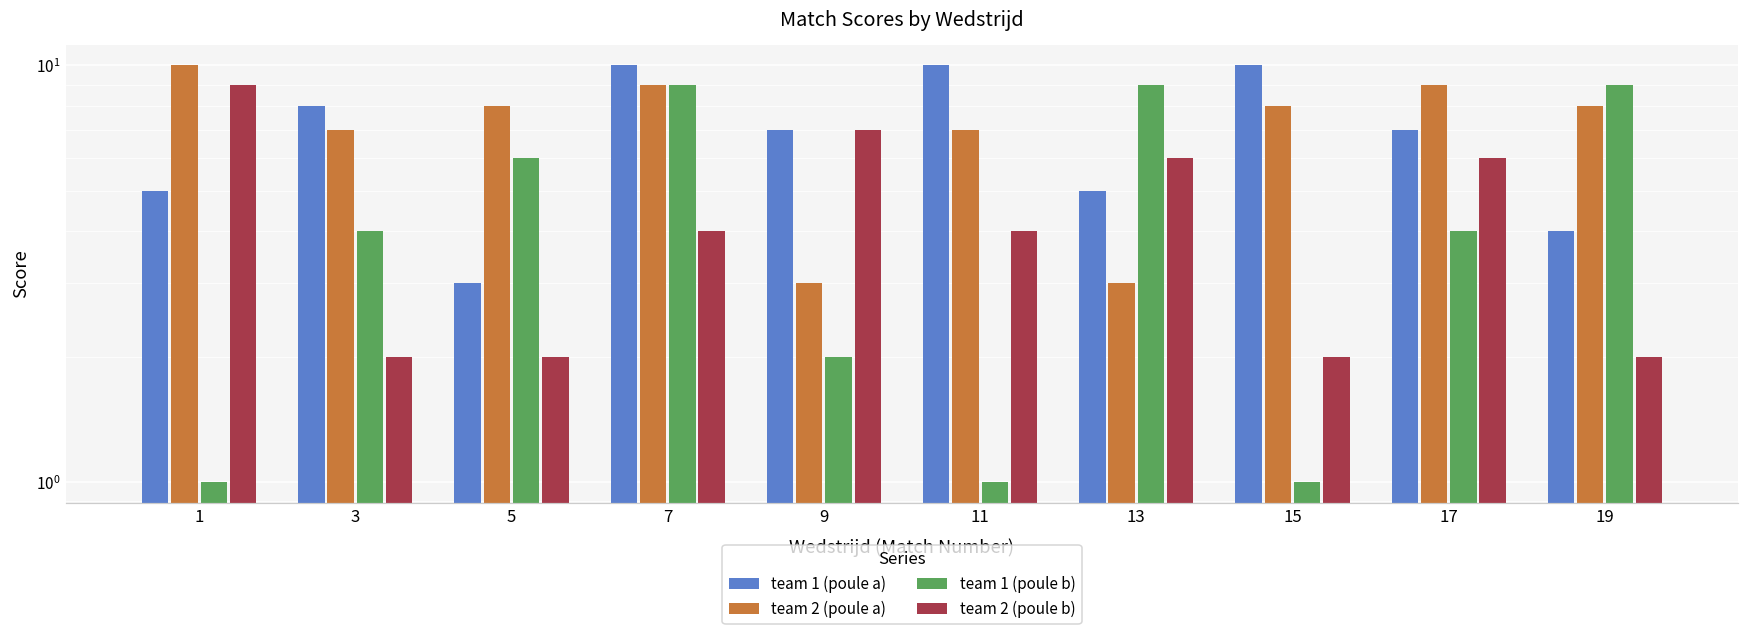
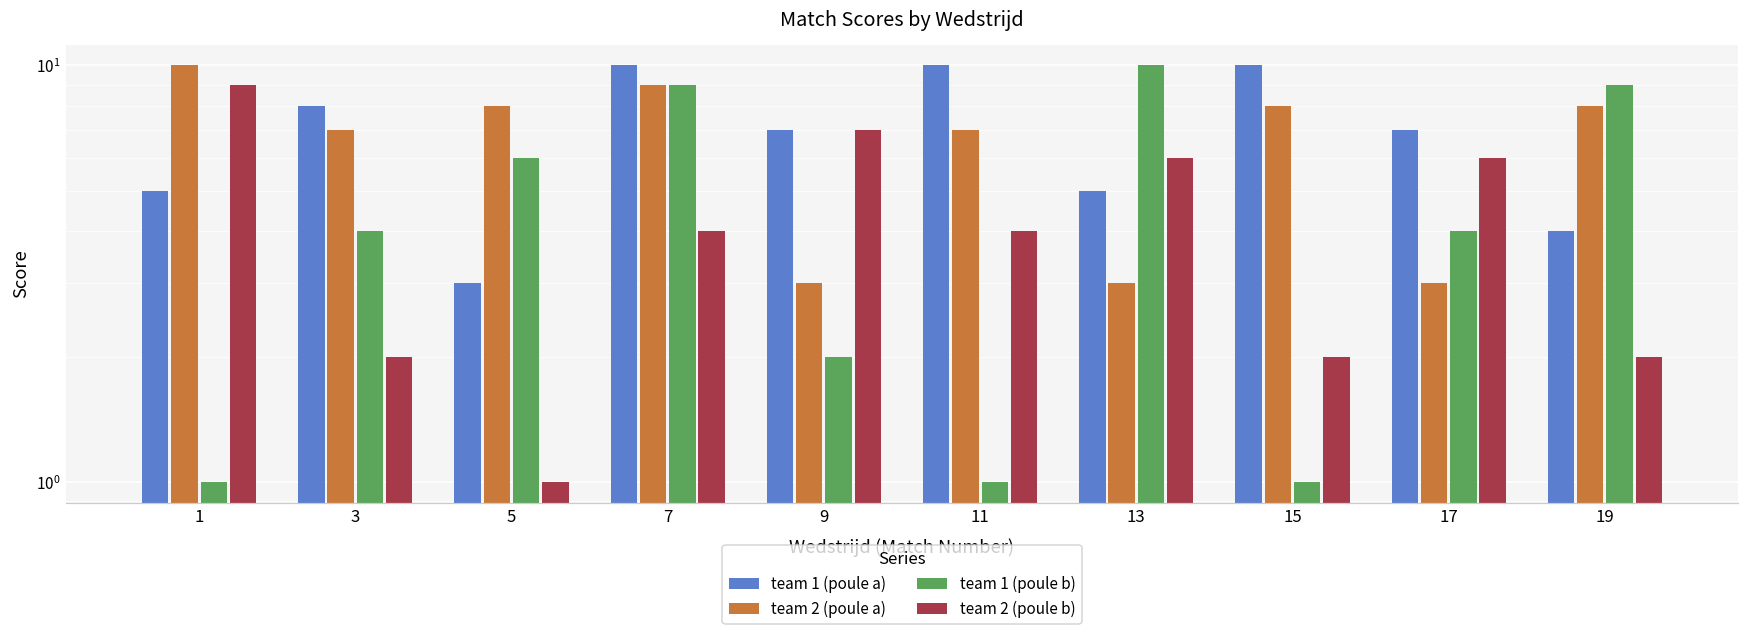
team 2 (poule b), 5: 2 -> 1
team 1 (poule b), 13: 9 -> 10
team 2 (poule a), 17: 9 -> 3
